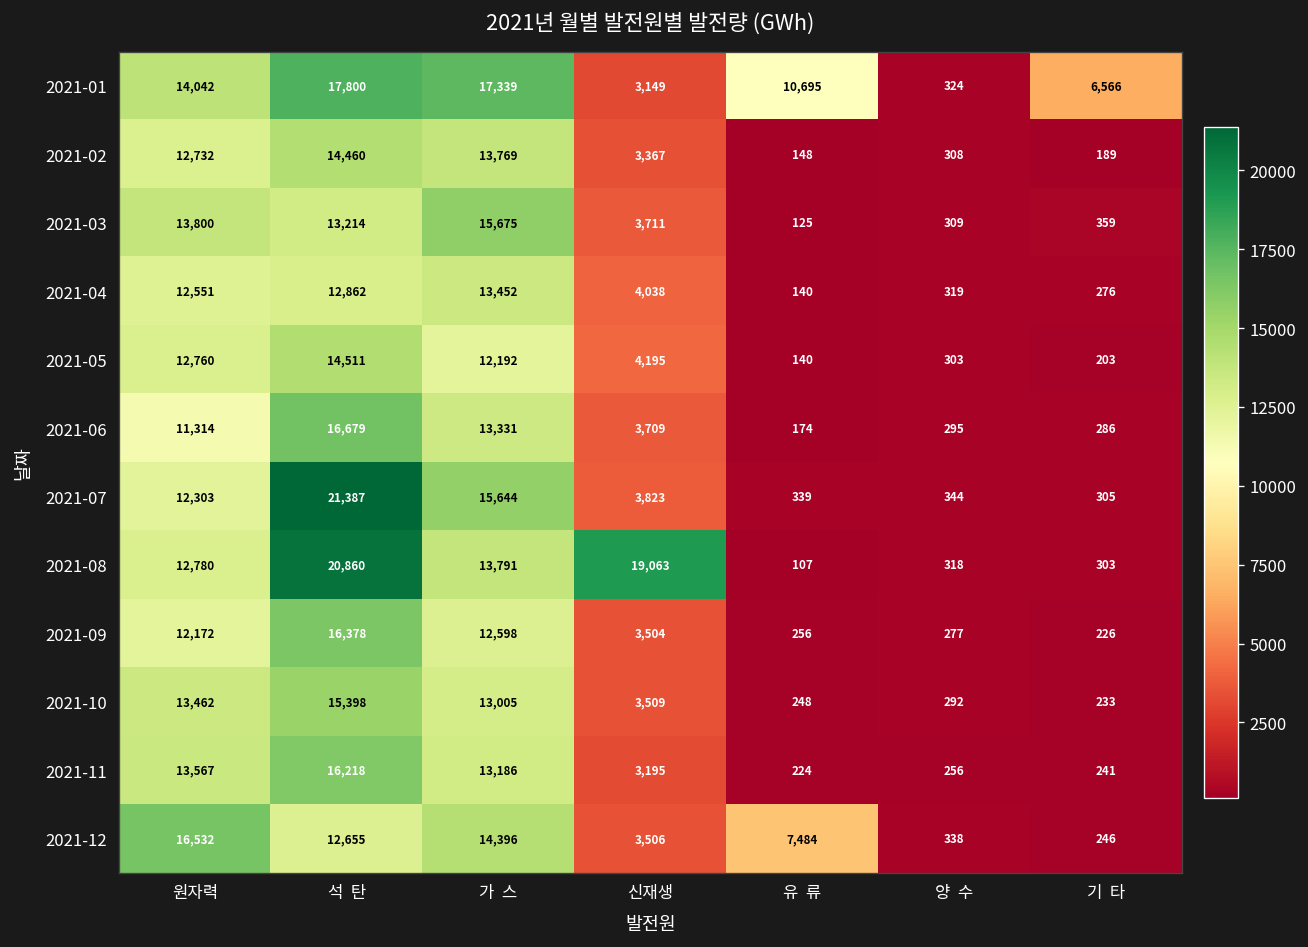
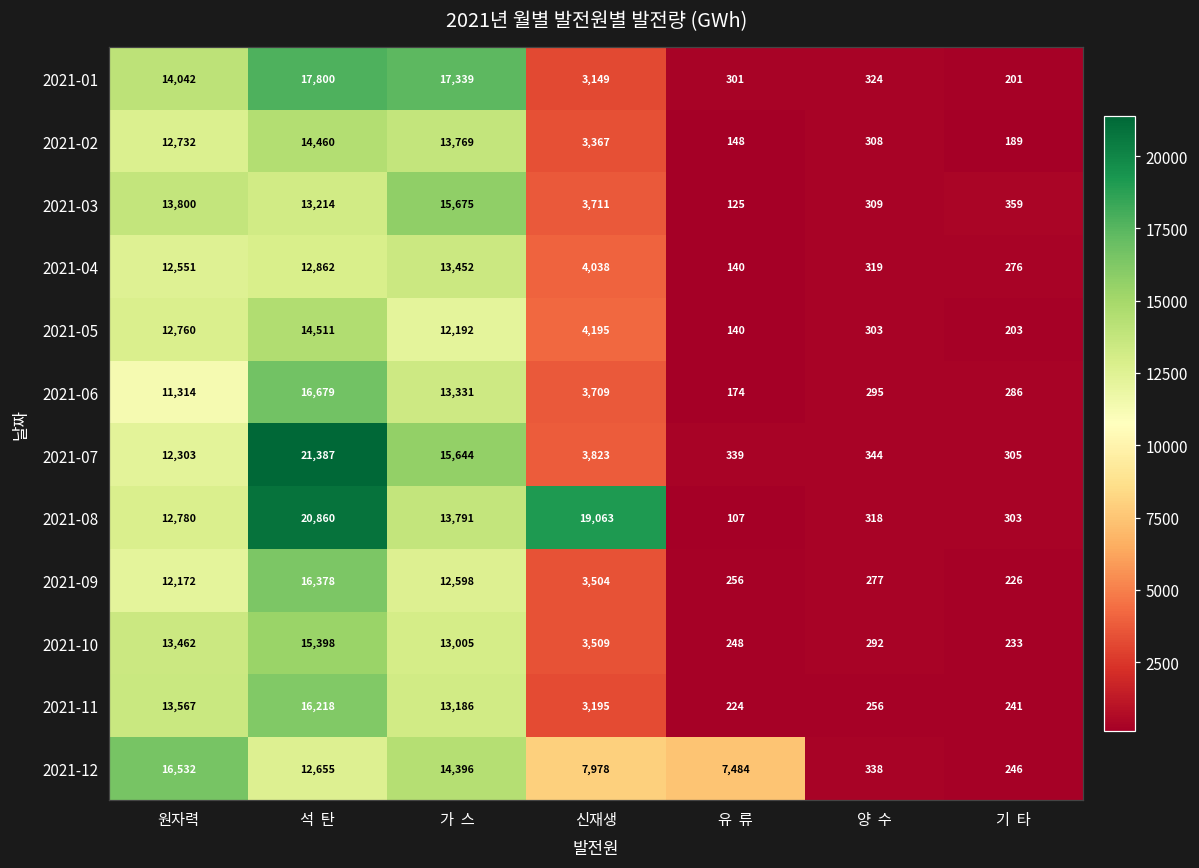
2021-01, 유 류: 10,695 -> 301
2021-01, 기 타: 6,566 -> 201
2021-12, 신재생: 3,506 -> 7,978
